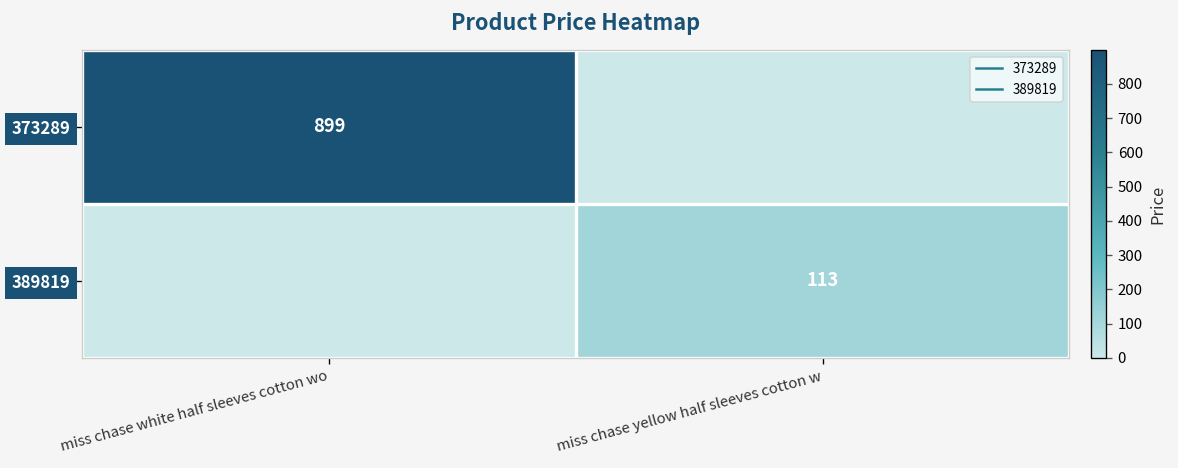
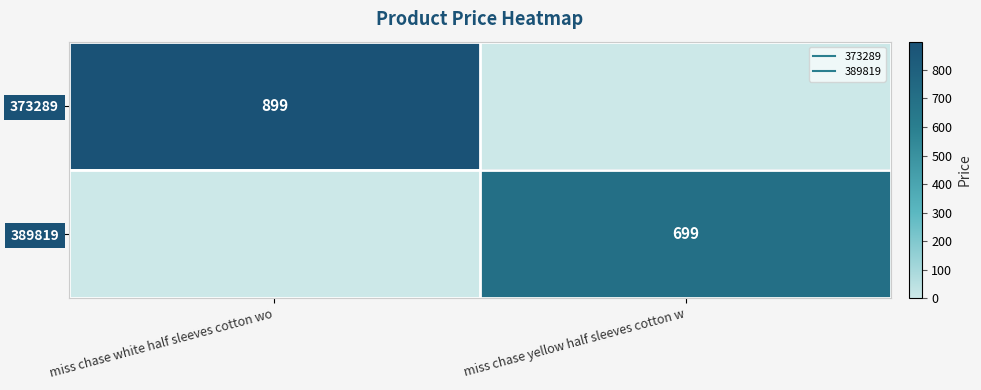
389819, miss chase yellow half sleeves cotton w: 113 -> 699
